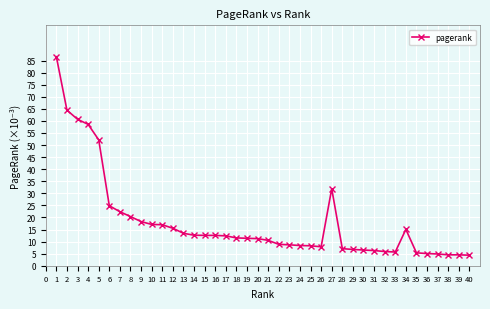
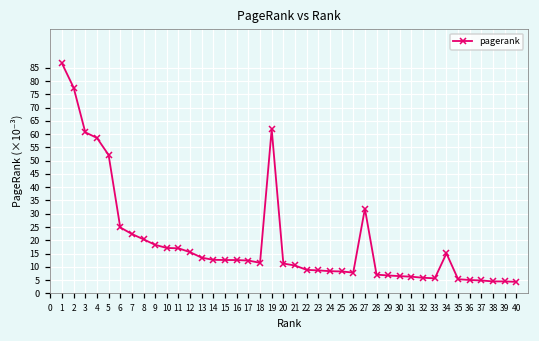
2: 64 -> 77
19: 11 -> 62
